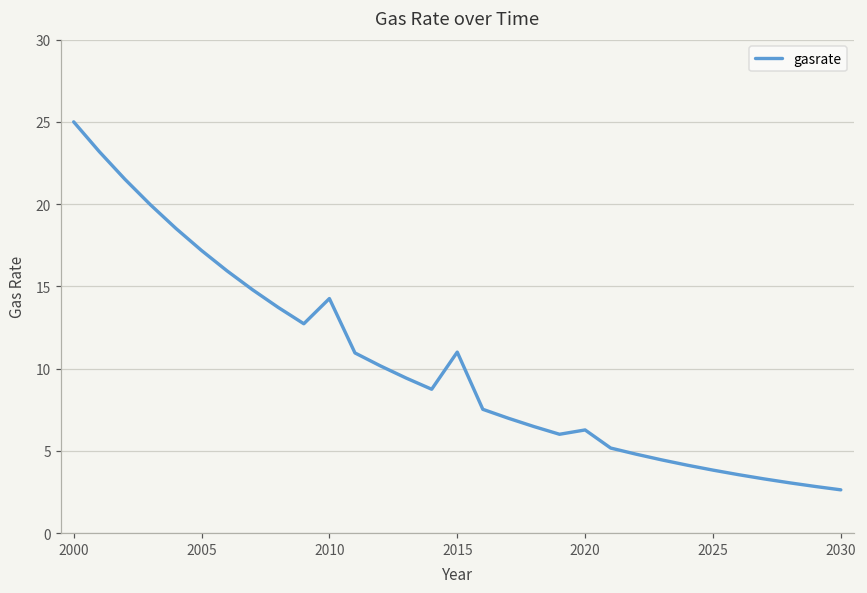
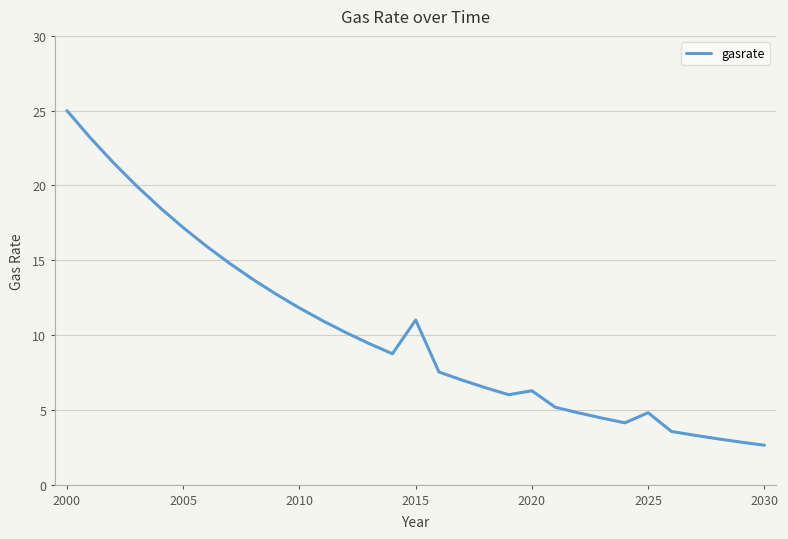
2010: 14.3 -> 11.8
2025: 3.8 -> 4.8
